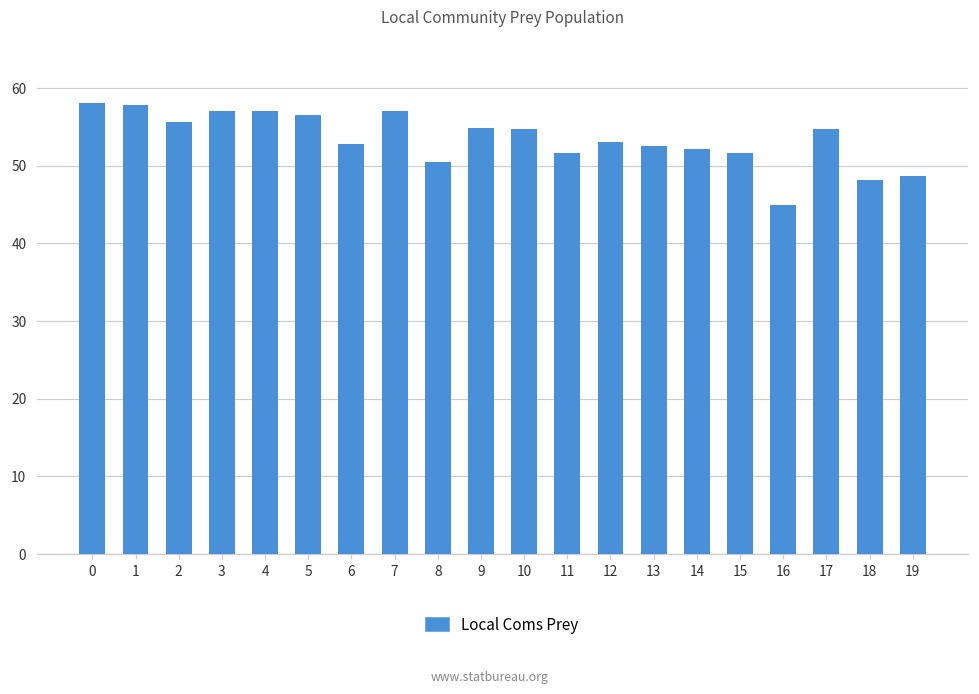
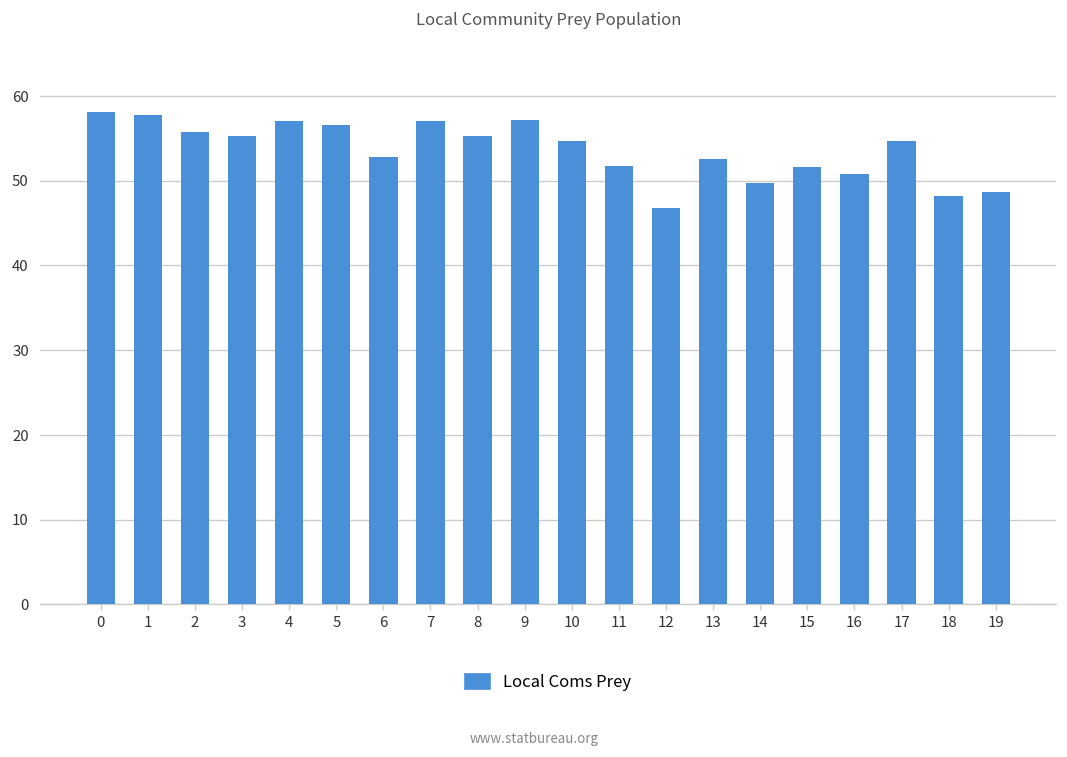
3: 57 -> 55
8: 51 -> 55
9: 55 -> 57
12: 53 -> 47
14: 52 -> 50
16: 45 -> 51
